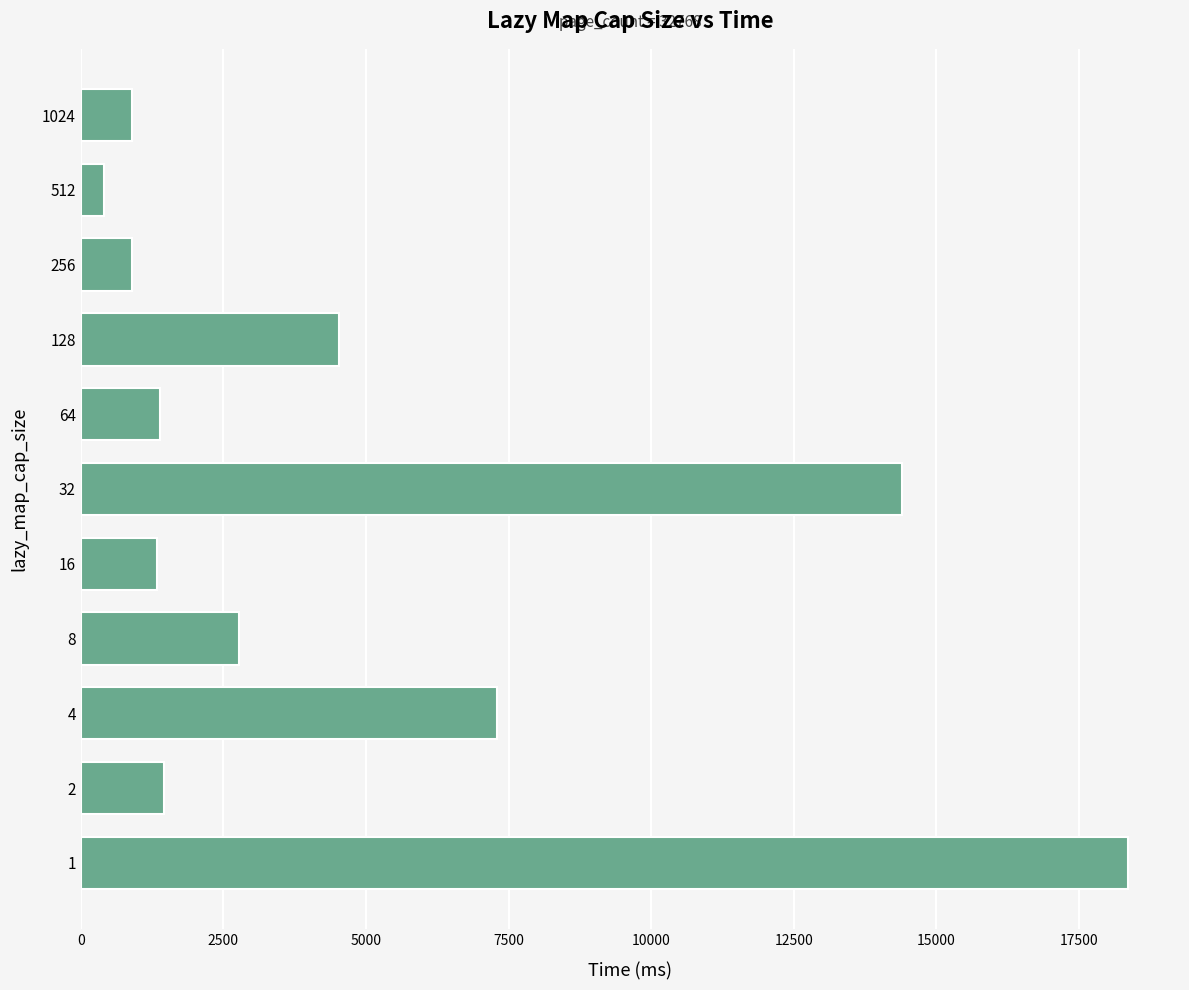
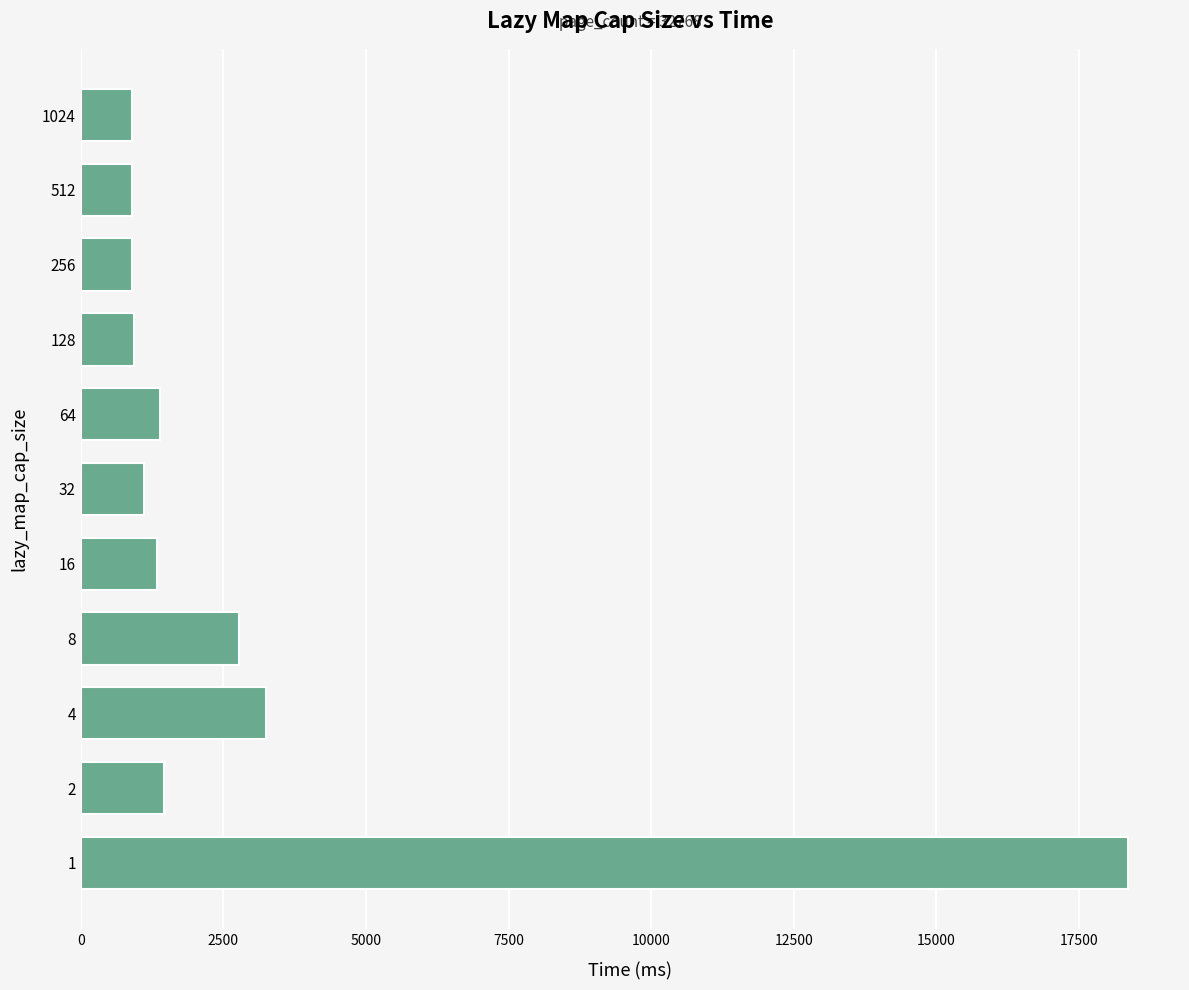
512: 400 -> 900
128: 4500 -> 900
32: 14400 -> 1100
4: 7300 -> 3300
